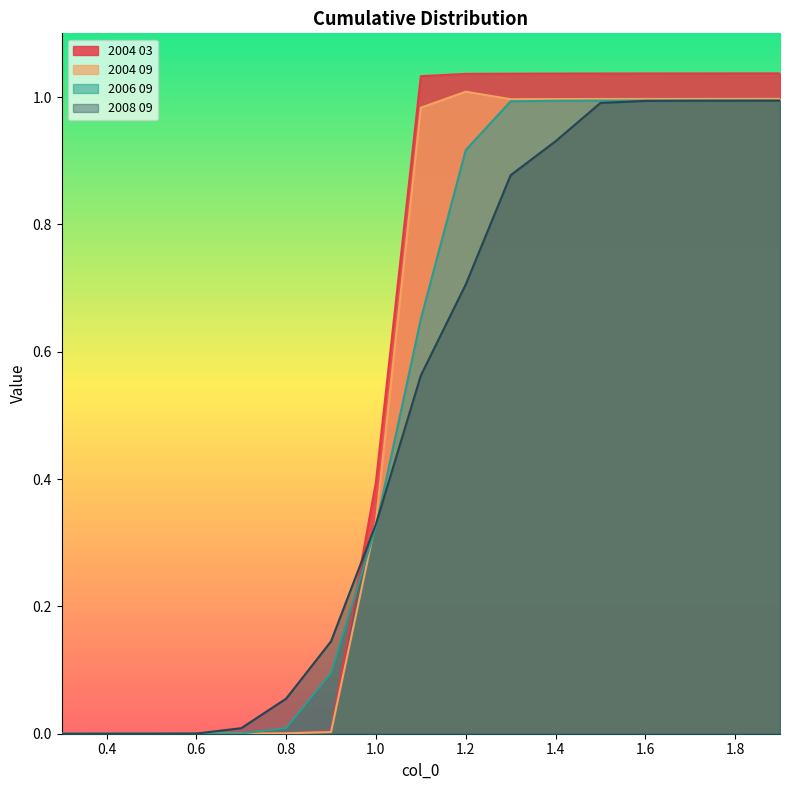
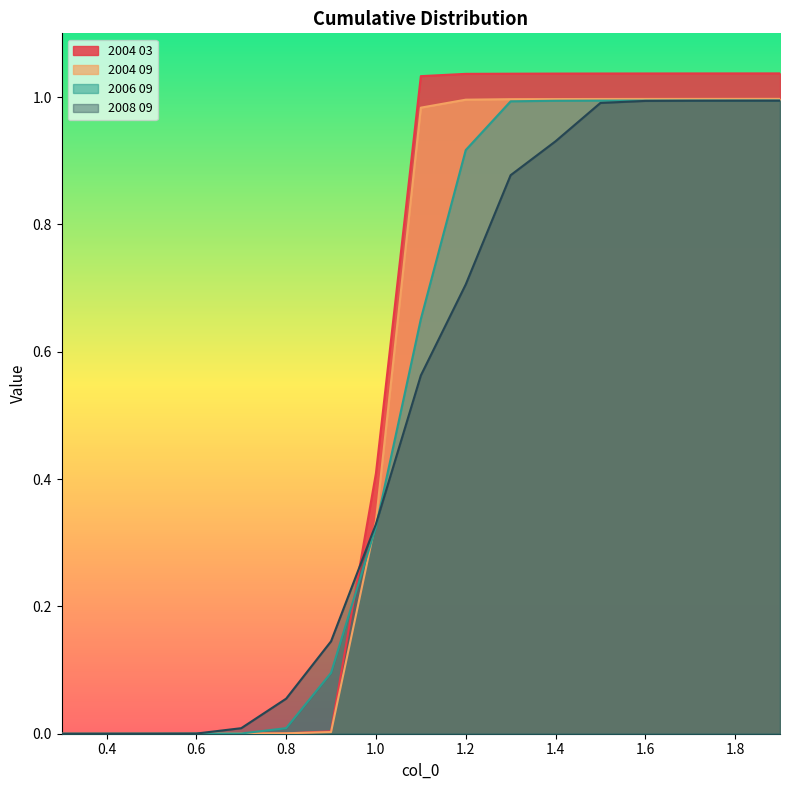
2004 03, 1.0: 0.40 -> 0.41
2004 09, 1.2: 1.01 -> 1.00
